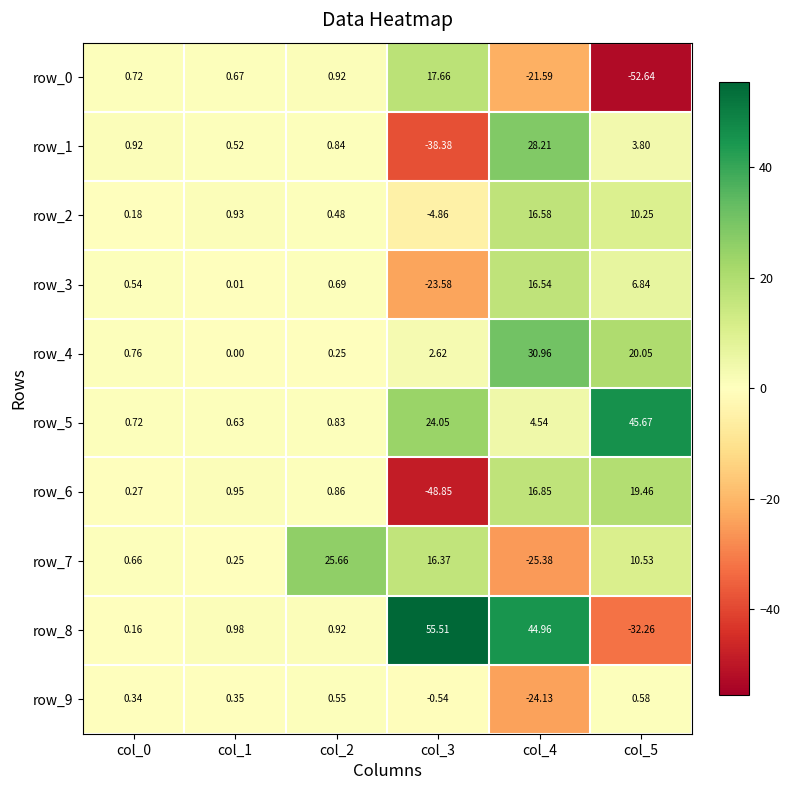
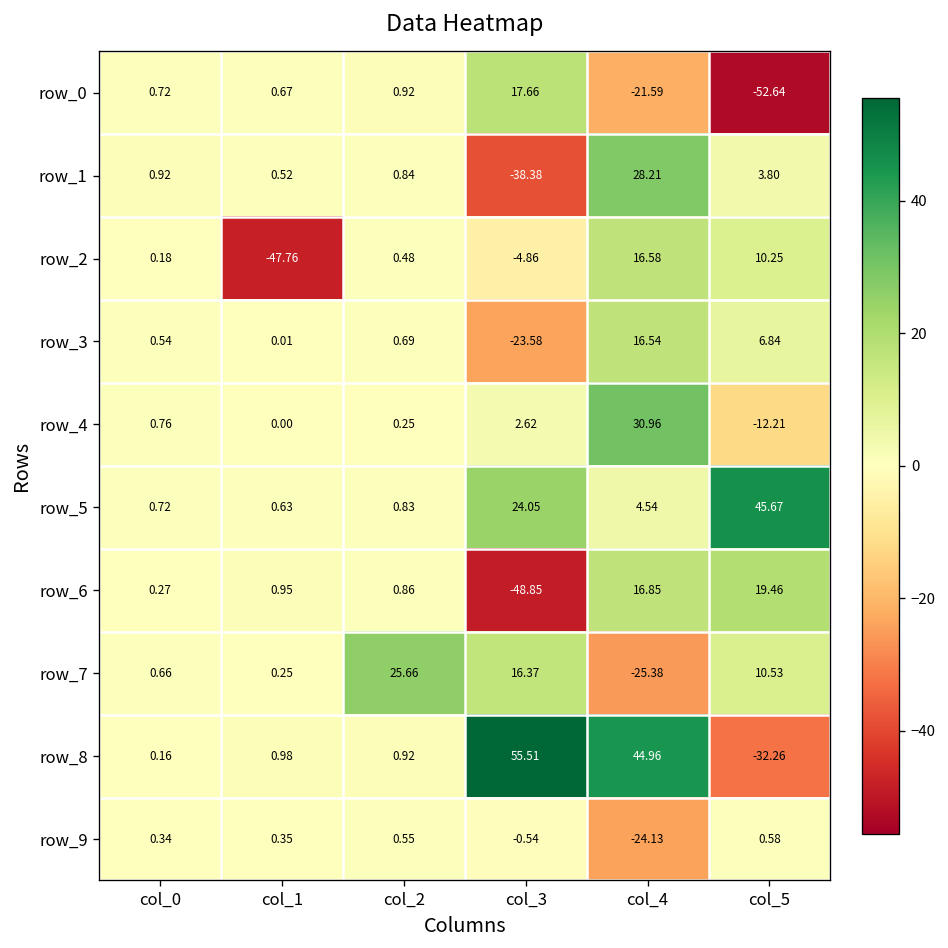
row_2, col_1: 0.93 -> -47.76
row_4, col_5: 20.05 -> -12.21
